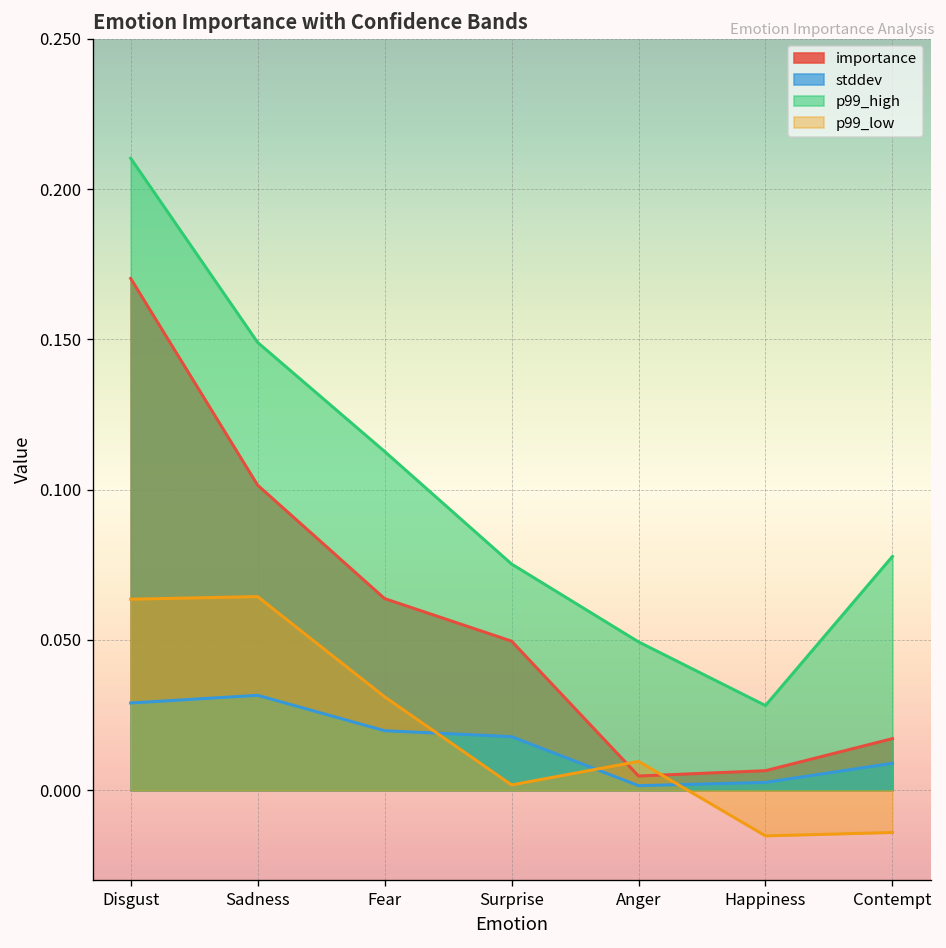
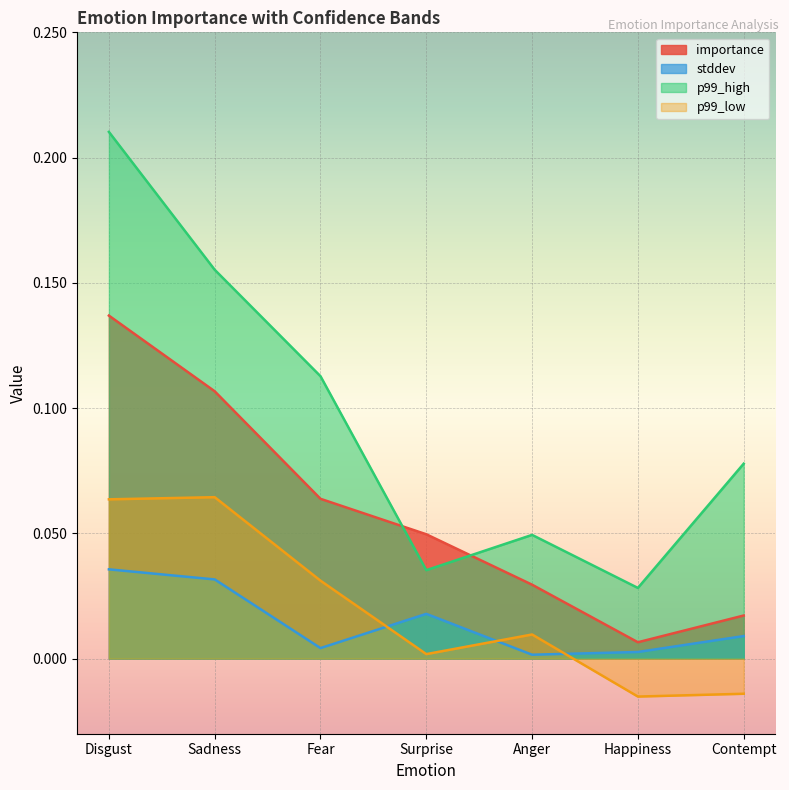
importance, Disgust: 0.170 -> 0.137
stddev, Disgust: 0.029 -> 0.036
importance, Sadness: 0.102 -> 0.107
p99_high, Sadness: 0.149 -> 0.155
stddev, Fear: 0.020 -> 0.004
p99_high, Surprise: 0.075 -> 0.035
importance, Anger: 0.005 -> 0.029
